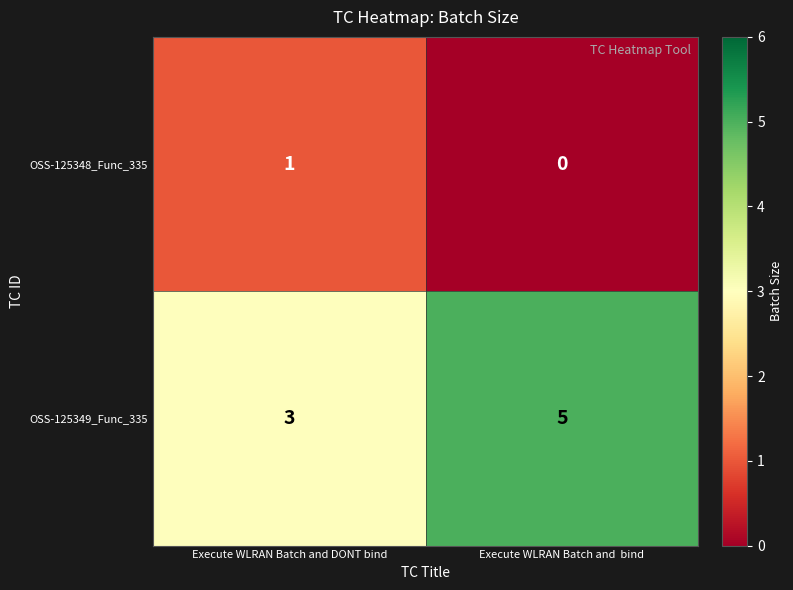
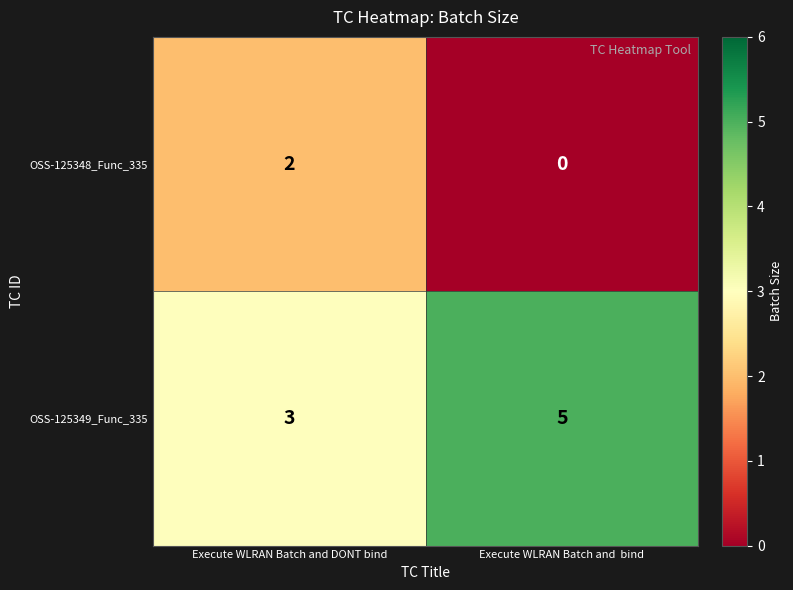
OSS-125348_Func_335, Execute WLRAN Batch and DONT bind: 1 -> 2
